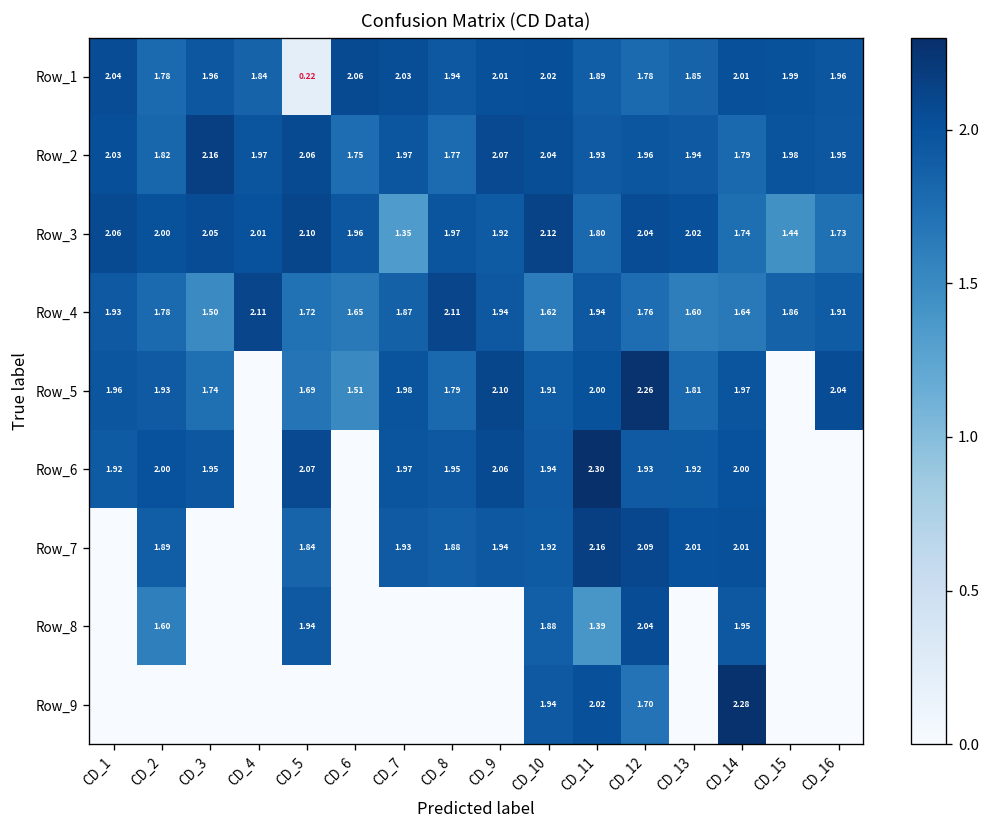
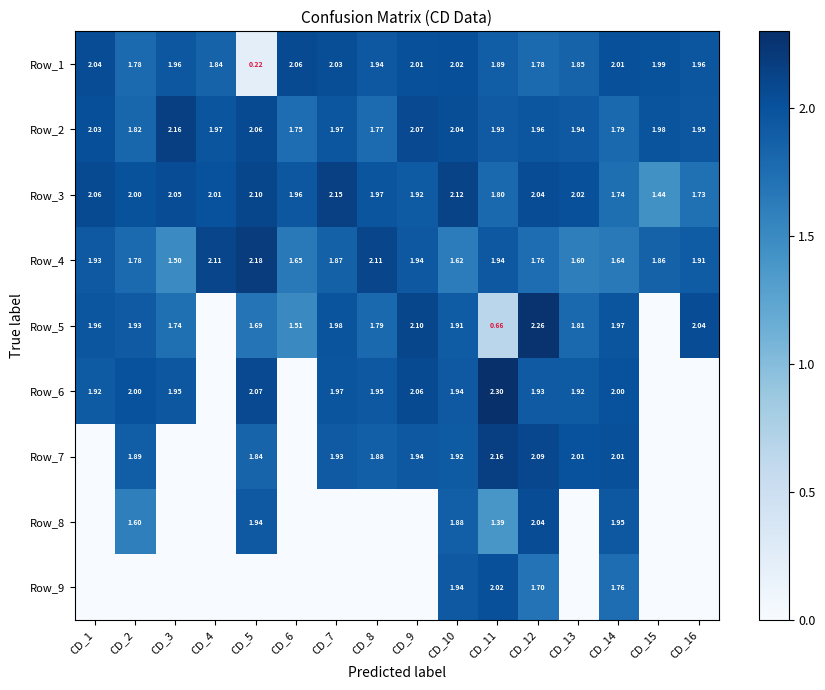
Row_3, CD_7: 1.35 -> 2.15
Row_4, CD_5: 1.72 -> 2.18
Row_5, CD_11: 2.00 -> 0.66
Row_9, CD_14: 2.28 -> 1.76
